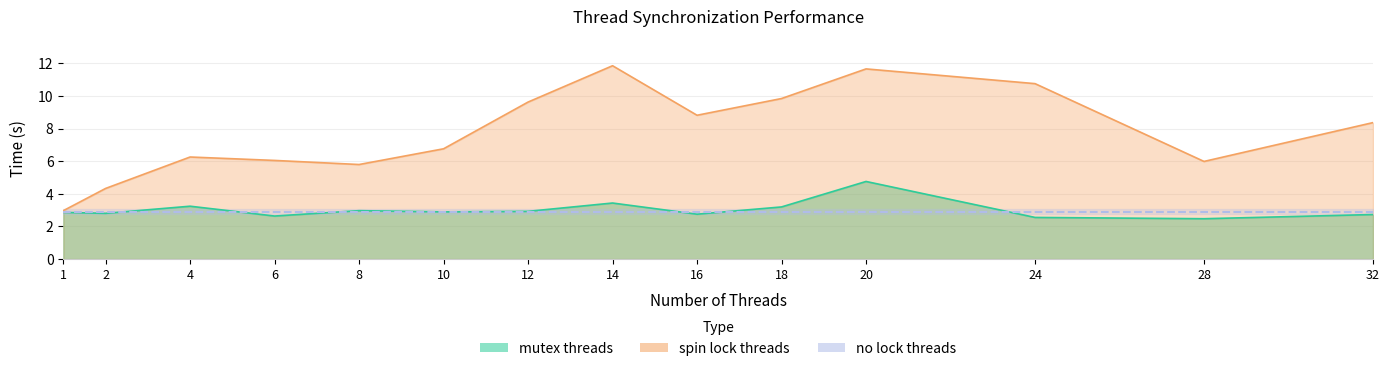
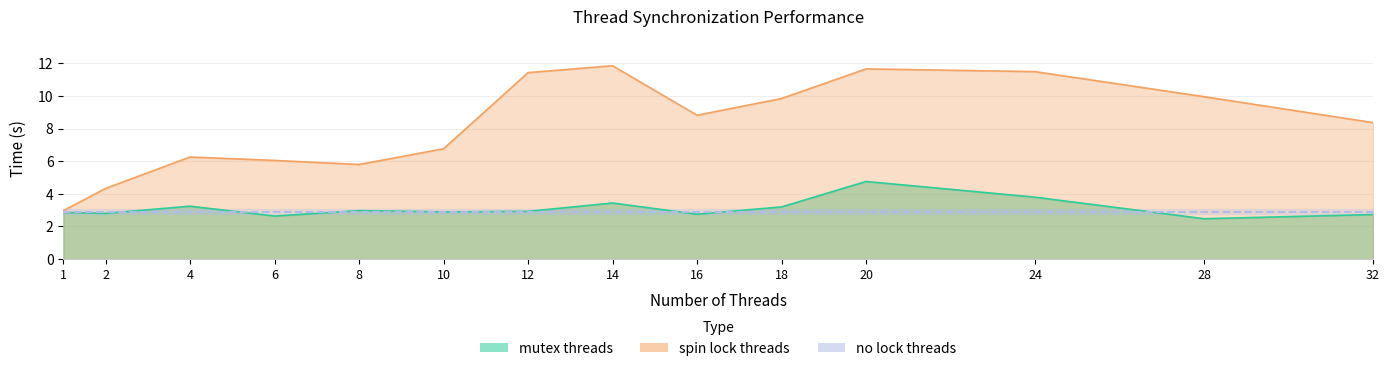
spin lock threads, 12: 9.6 -> 11.4
mutex threads, 24: 2.6 -> 3.8
spin lock threads, 24: 10.8 -> 11.5
spin lock threads, 28: 6.0 -> 10.0
